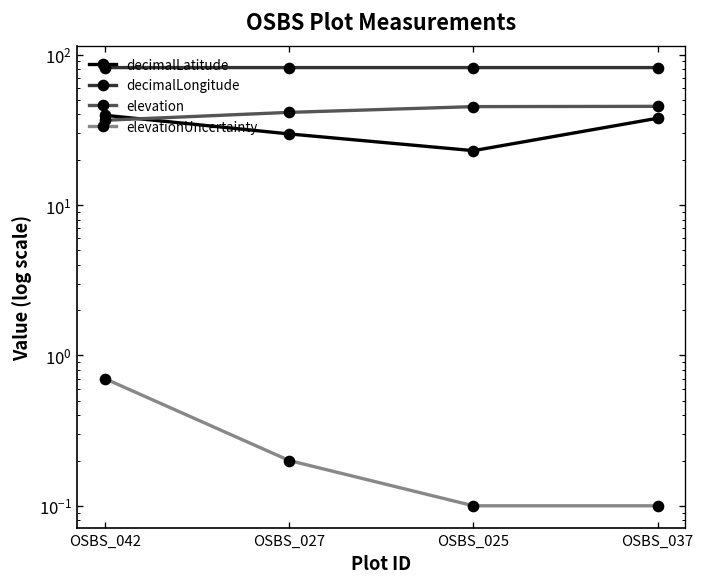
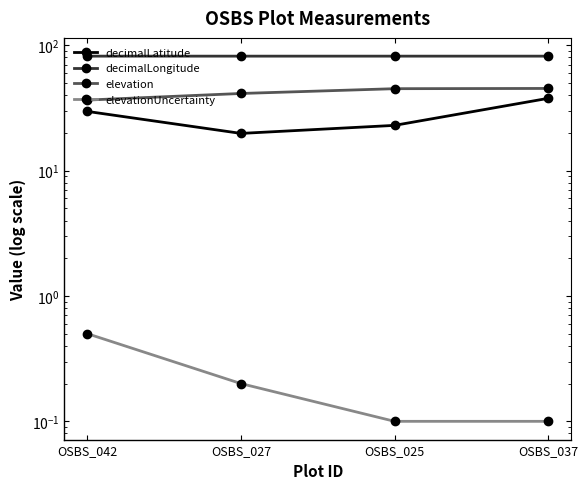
decimalLatitude, OSBS_042: 40 -> 30
elevationUncertainty, OSBS_042: 0.7 -> 0.5
decimalLatitude, OSBS_027: 30 -> 20
